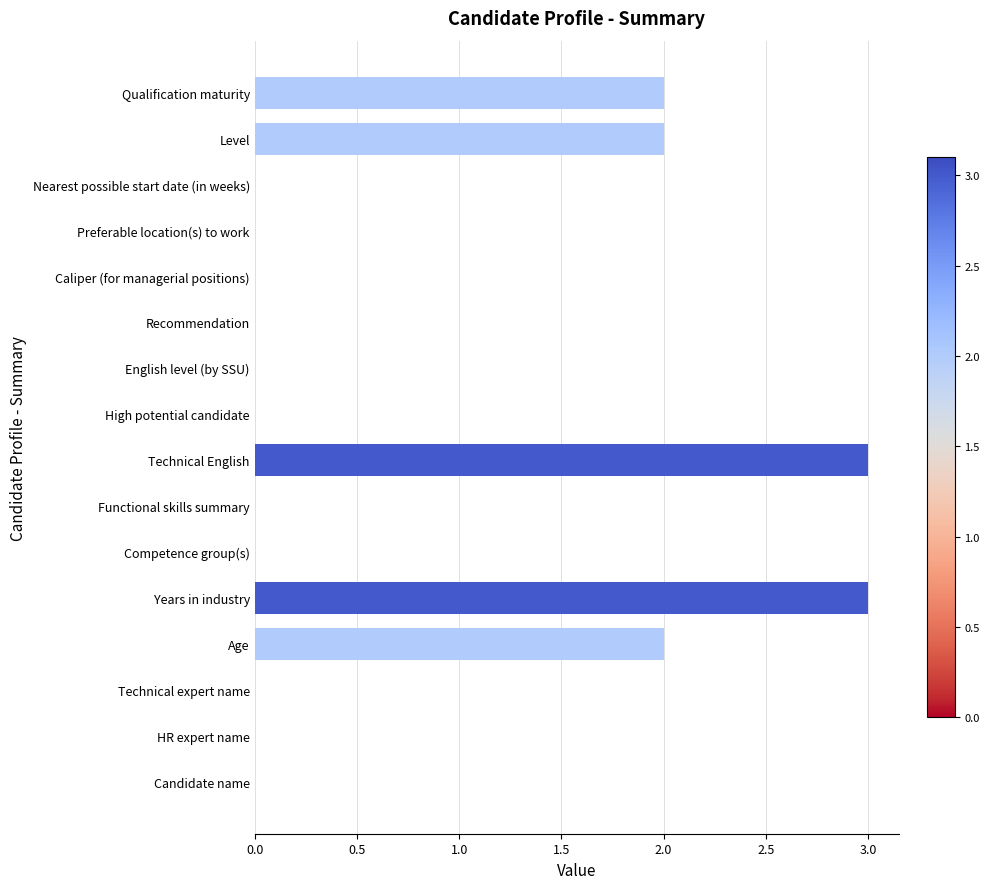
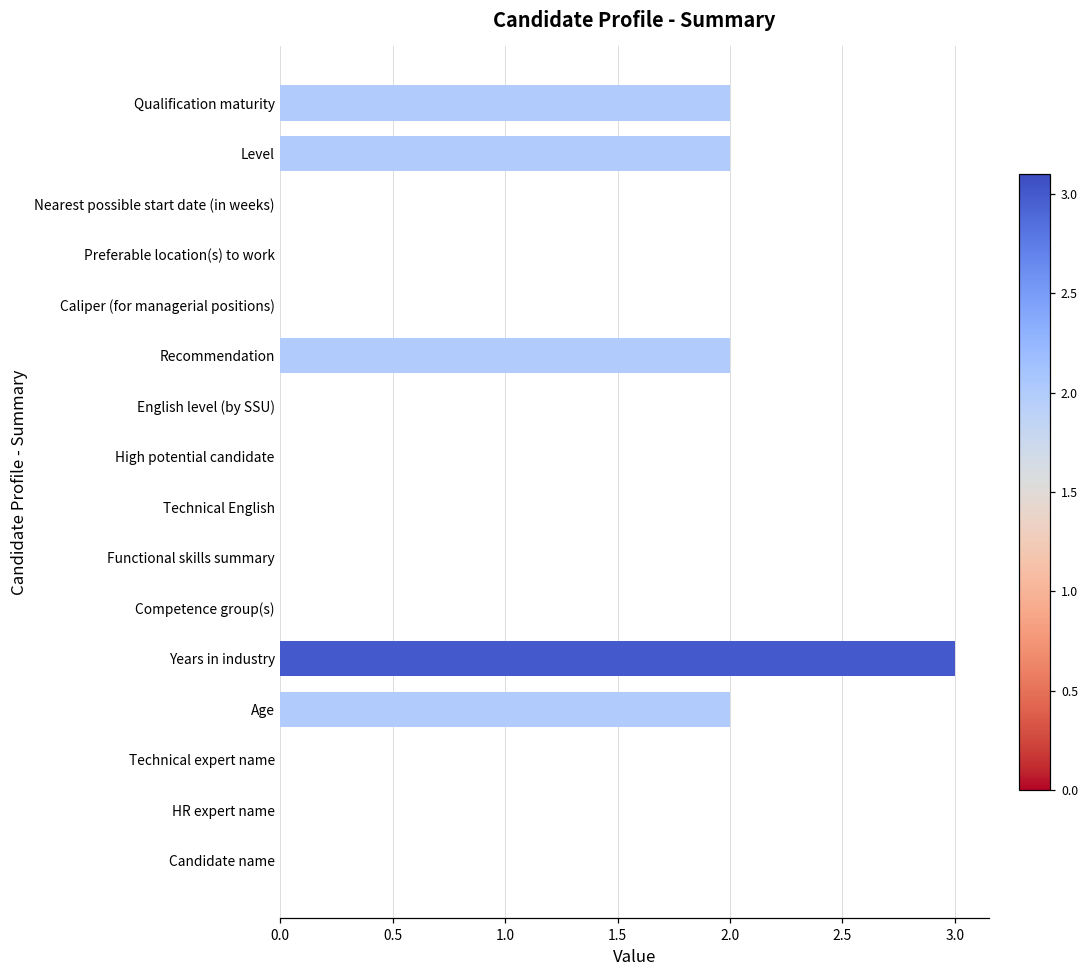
Recommendation: 0 -> 2
Technical English: 3 -> 0
